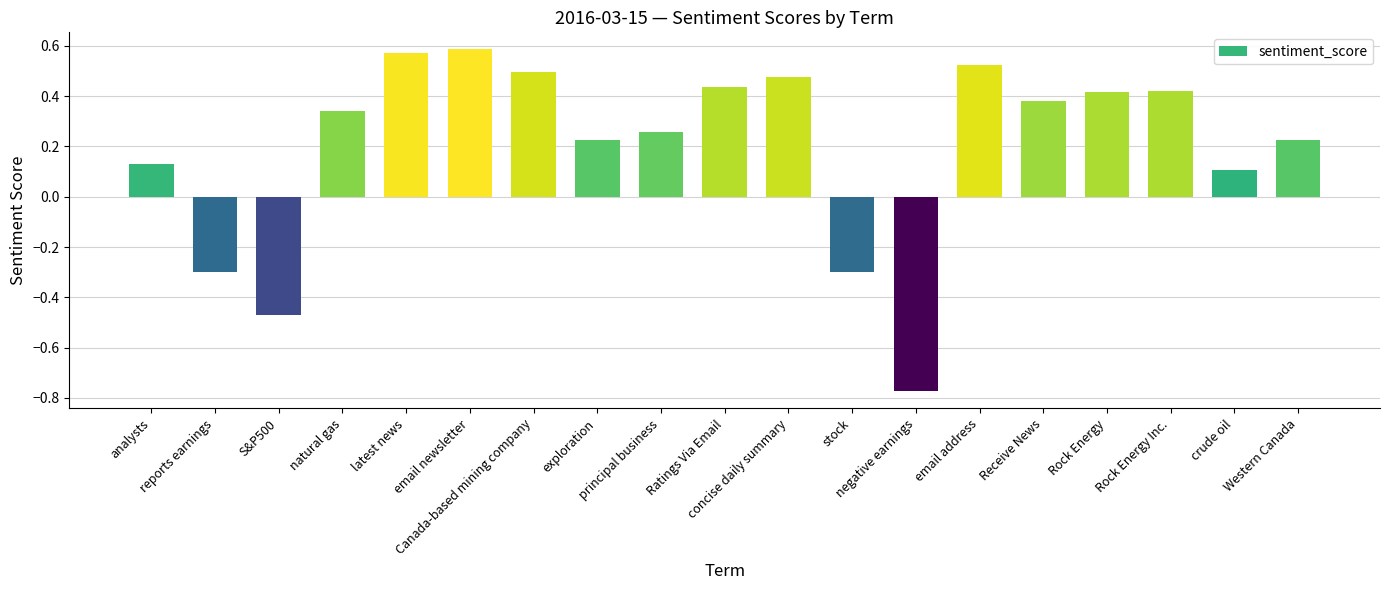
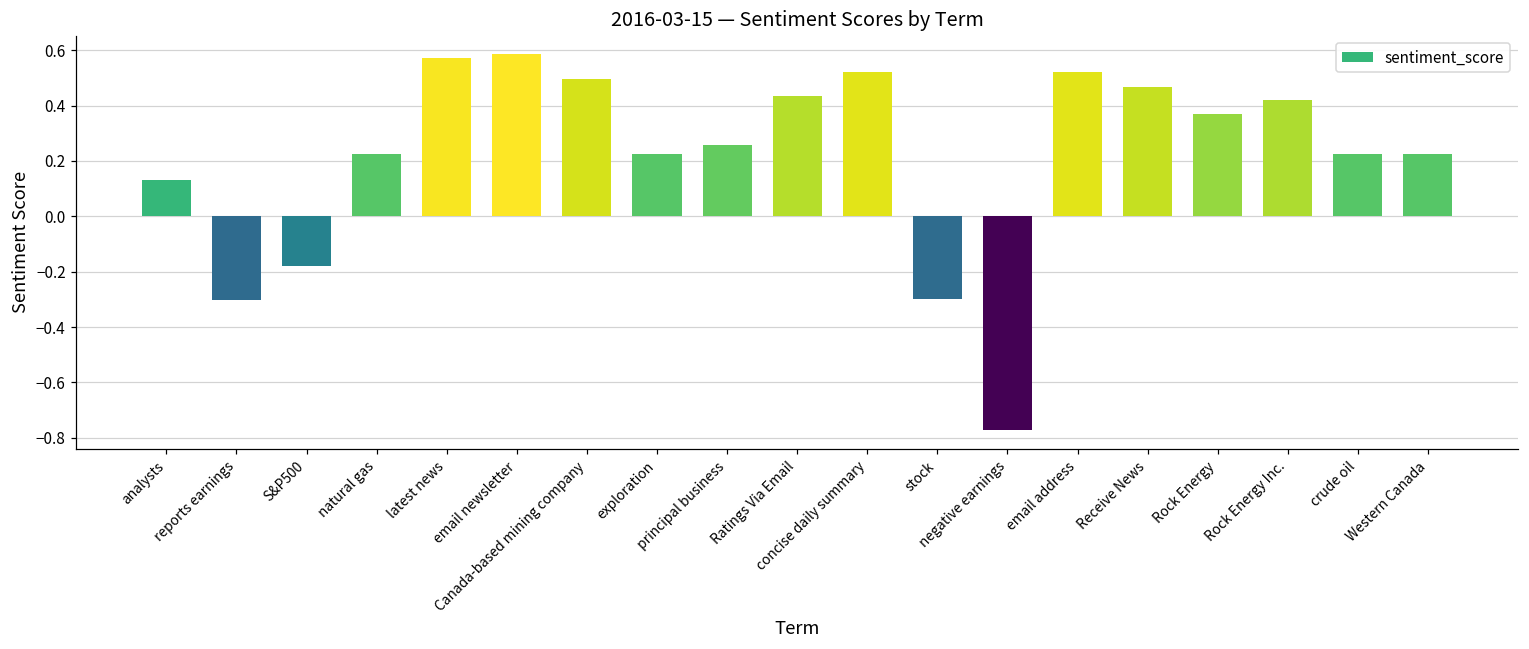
S&P500: -0.47 -> -0.18
natural gas: 0.34 -> 0.22
concise daily summary: 0.47 -> 0.52
Receive News: 0.38 -> 0.47
Rock Energy: 0.41 -> 0.37
crude oil: 0.11 -> 0.22
